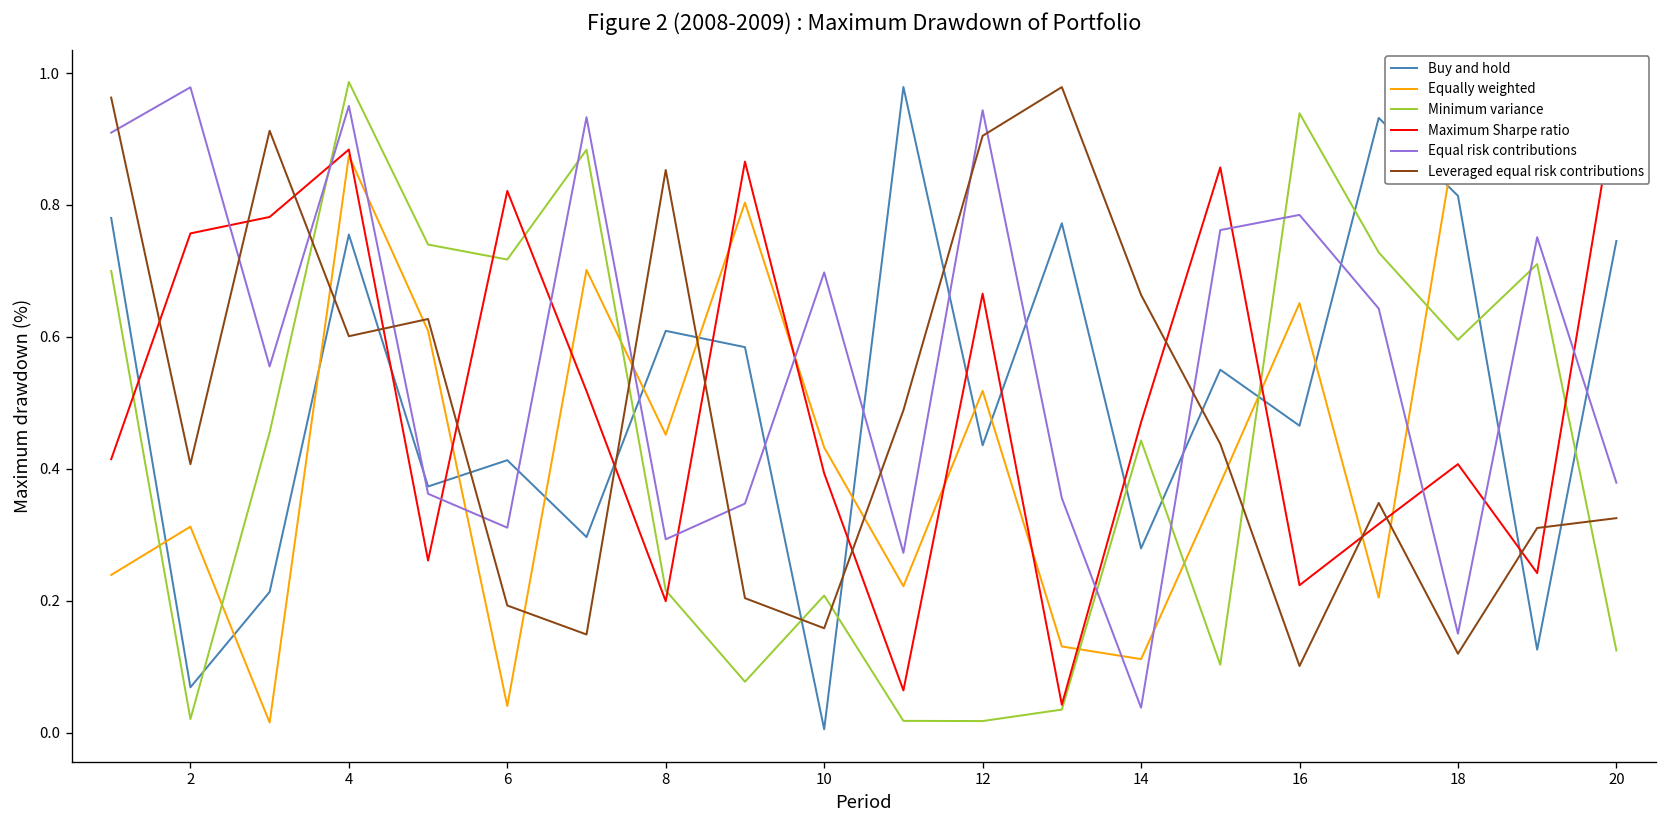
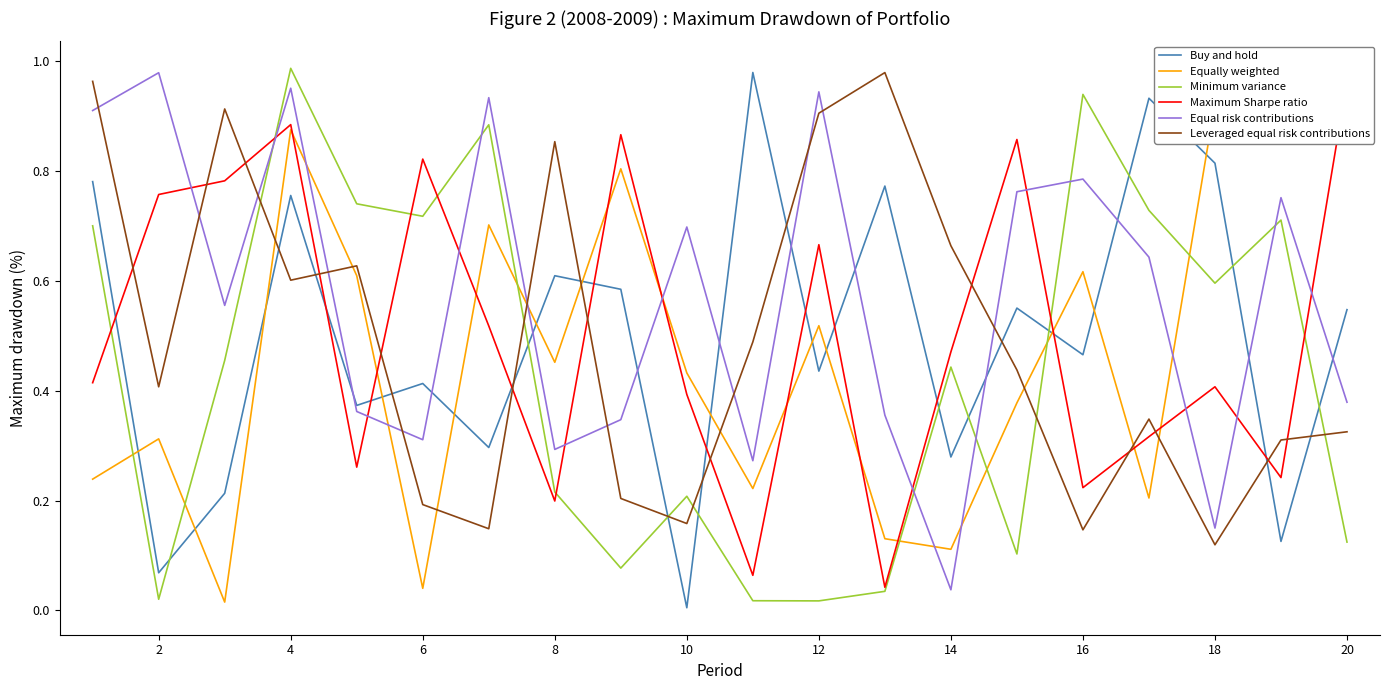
Equally weighted, 16: 0.65 -> 0.62
Leveraged equal risk contributions, 16: 0.10 -> 0.15
Buy and hold, 20: 0.75 -> 0.55
